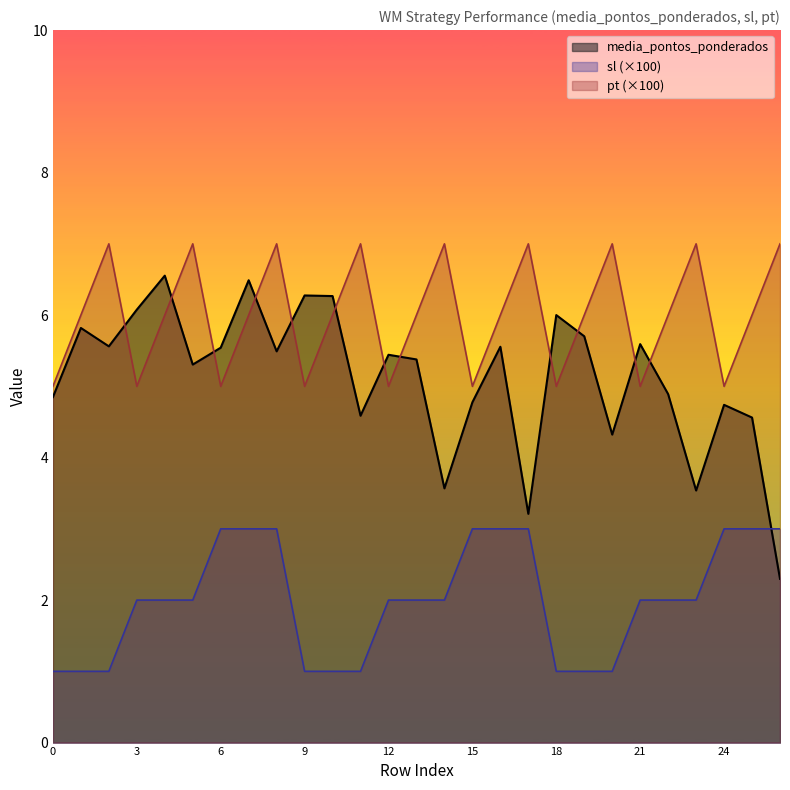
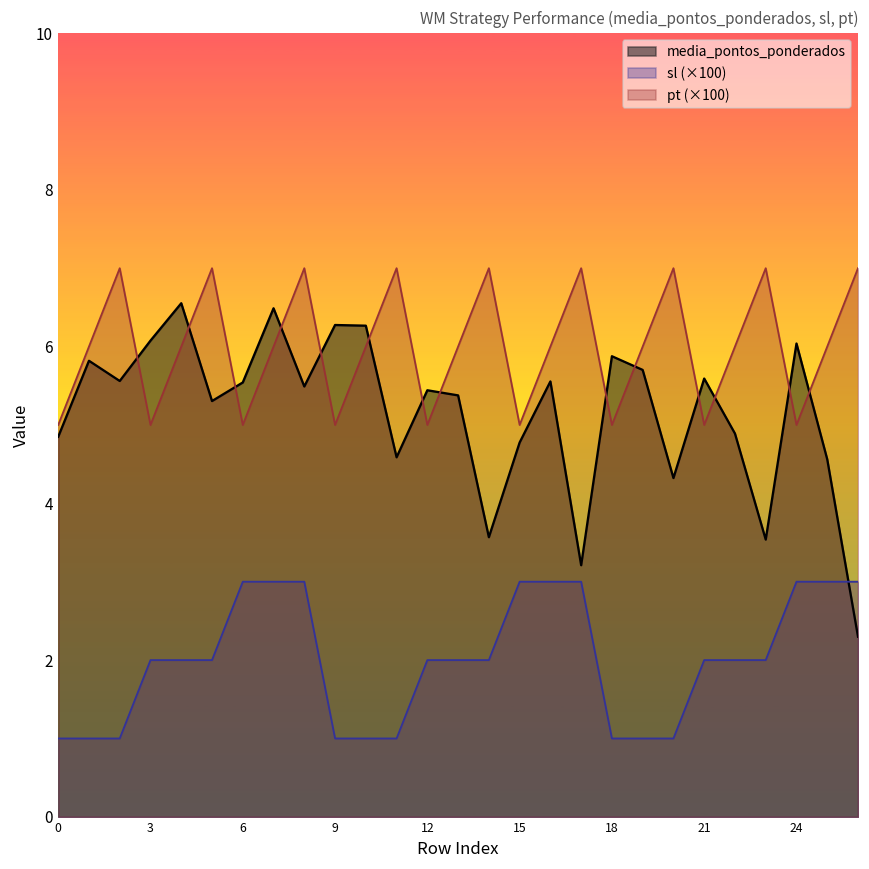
media_pontos_ponderados, 18: 6.0 -> 5.9
media_pontos_ponderados, 24: 4.7 -> 6.0
